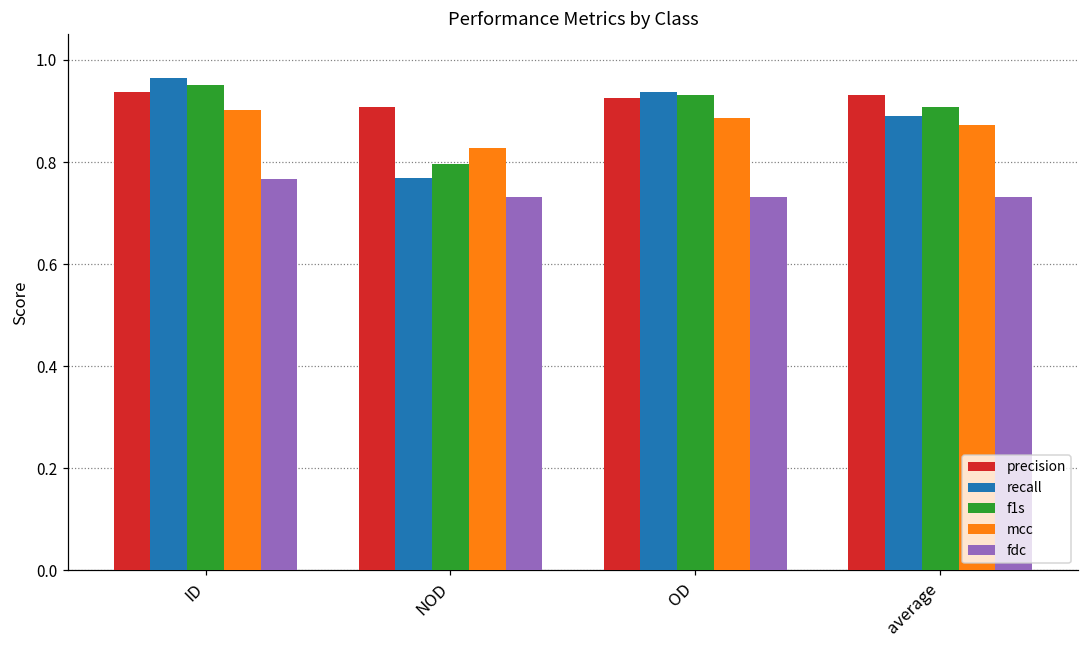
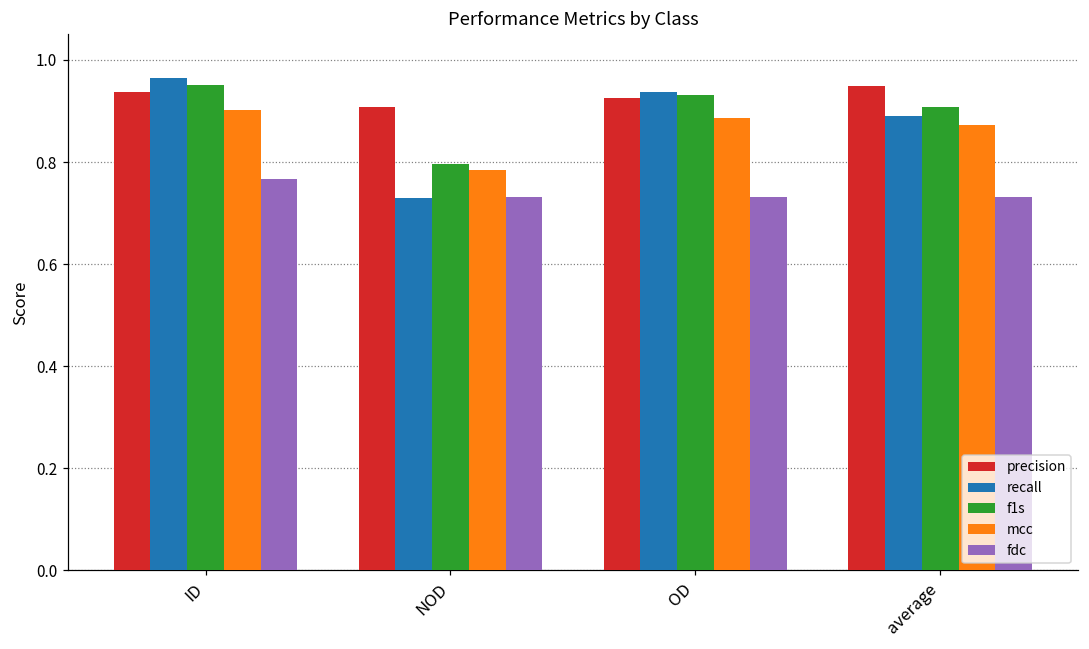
recall, NOD: 0.77 -> 0.73
mcc, NOD: 0.83 -> 0.78
precision, average: 0.93 -> 0.95
